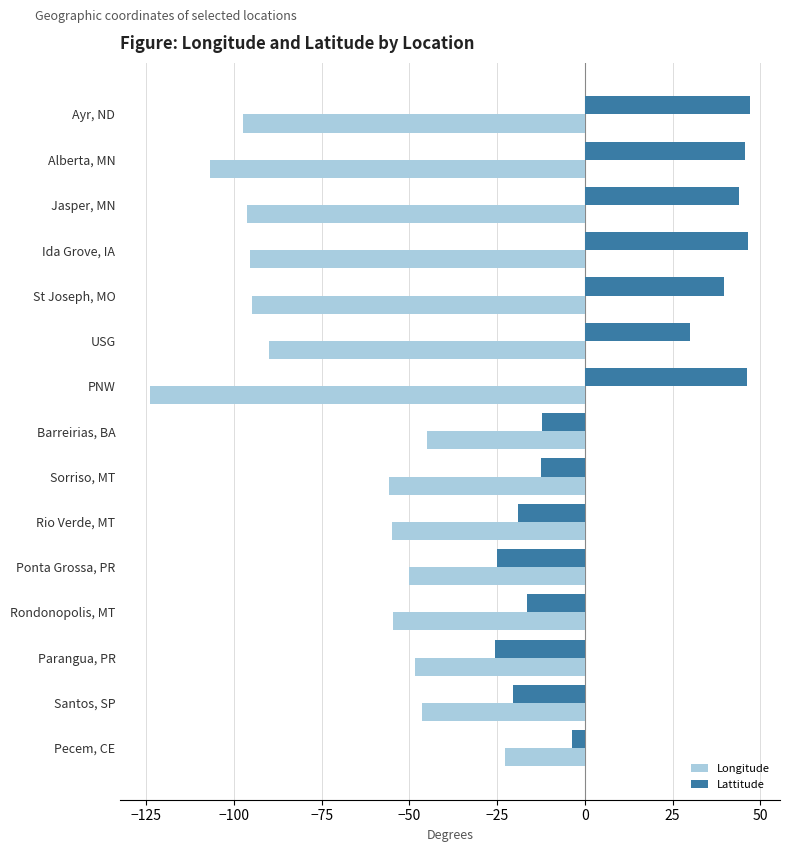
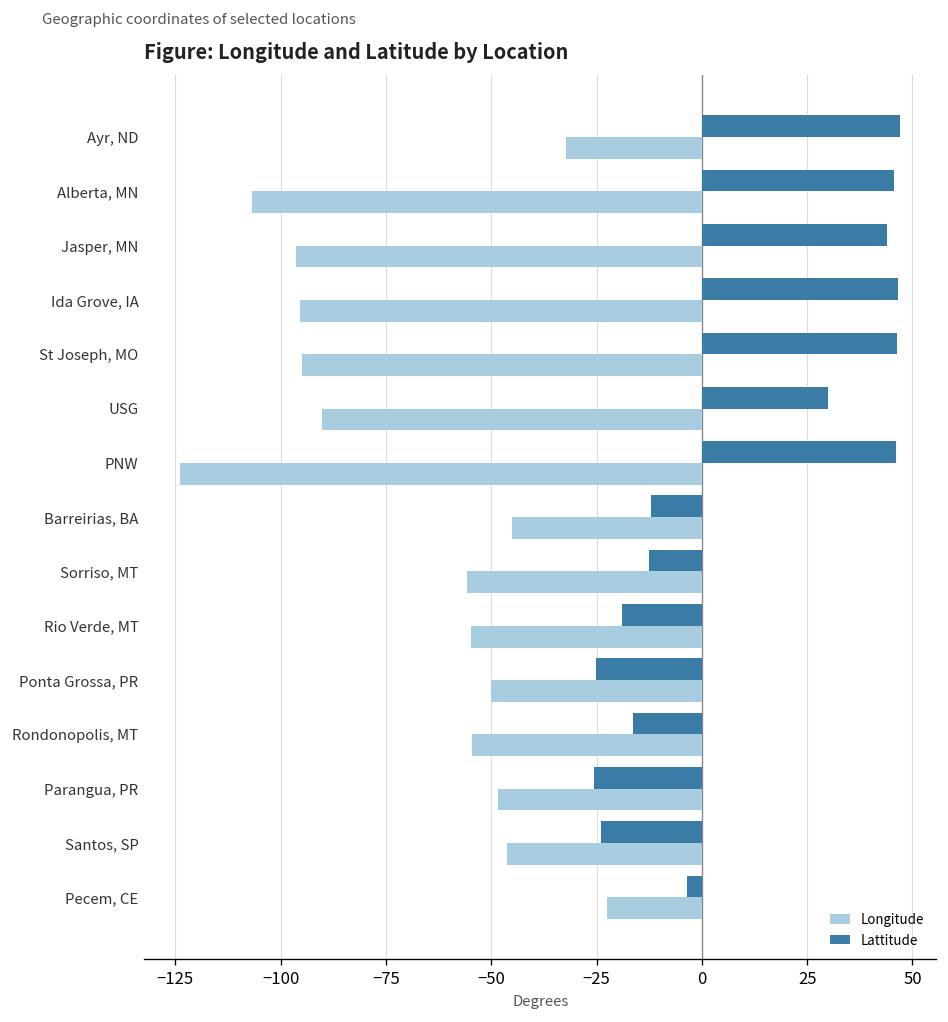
Longitude, Ayr, ND: -97 -> -32
Lattitude, St Joseph, MO: 40 -> 46
Lattitude, Santos, SP: -21 -> -24
